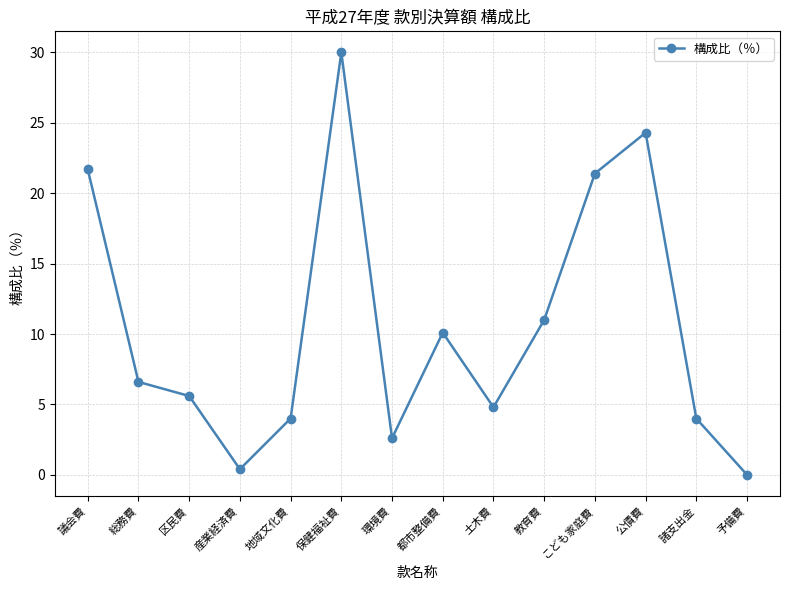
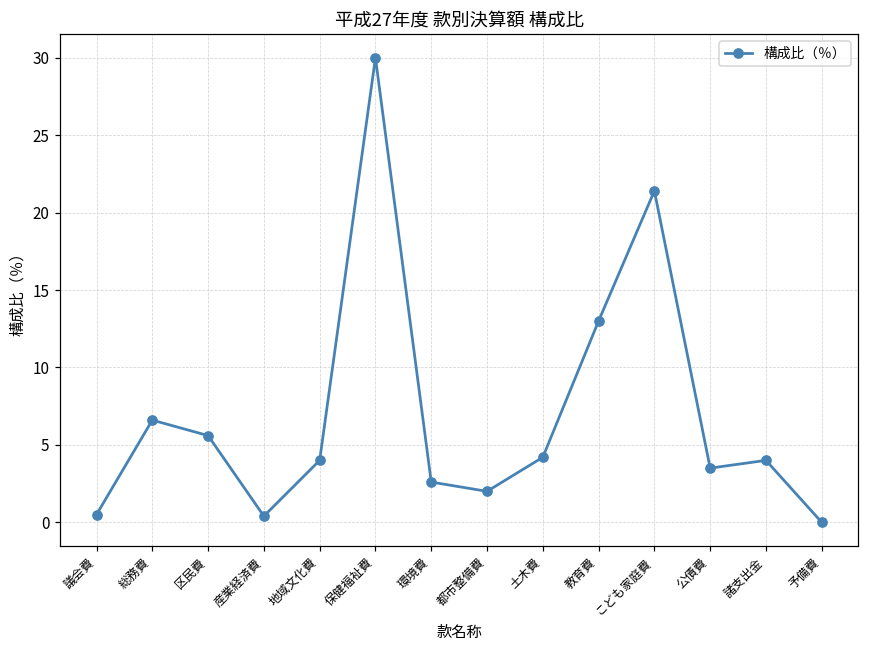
議会費: 21.7 -> 0.5
都市整備費: 10.1 -> 2.0
土木費: 4.8 -> 4.2
教育費: 11 -> 13
公債費: 24.3 -> 3.5
